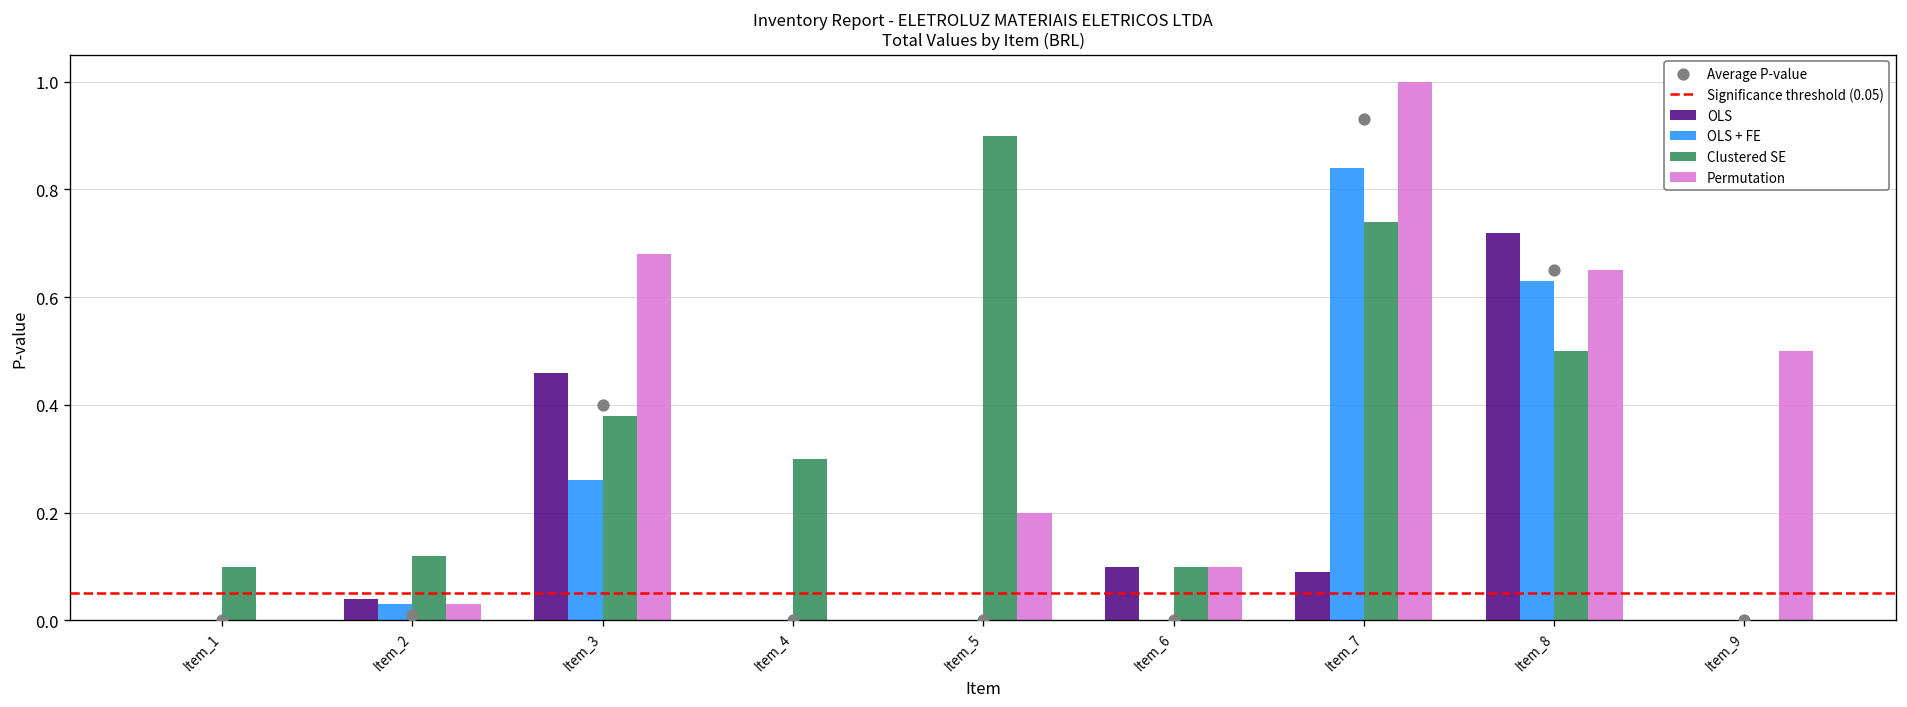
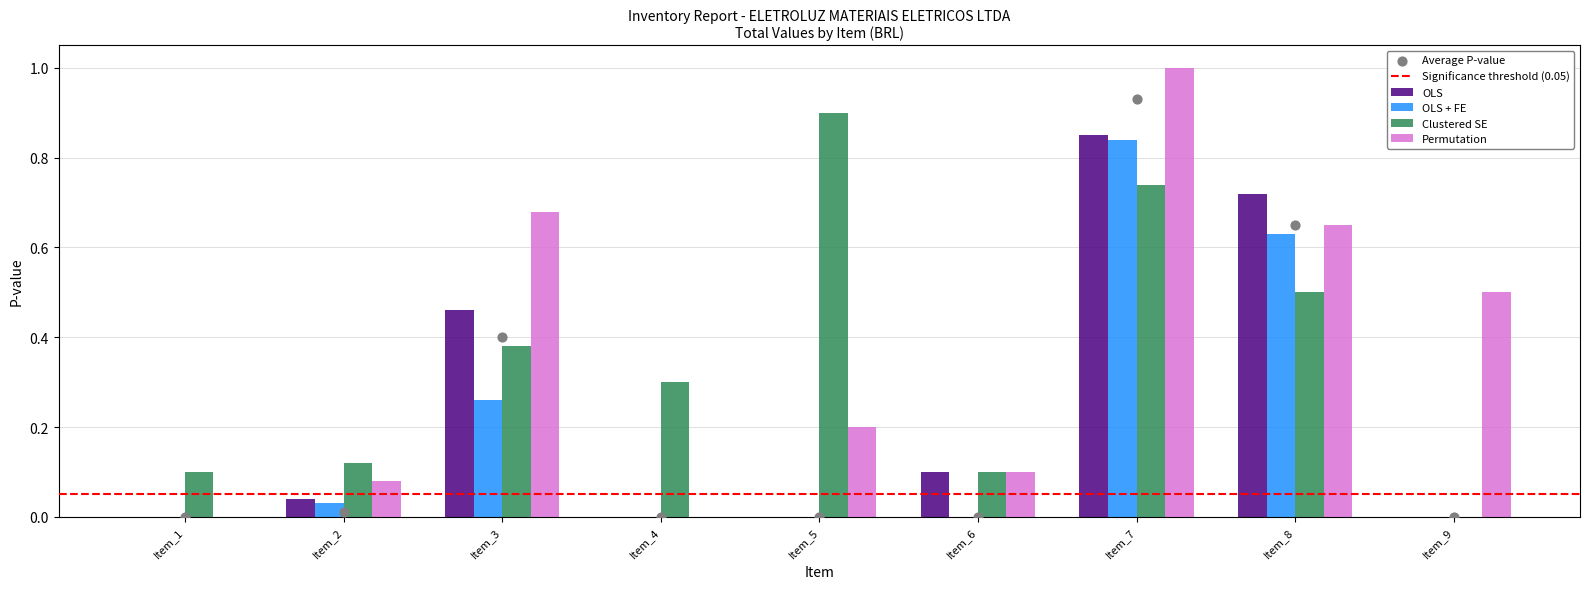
Permutation, Item_2: 0.03 -> 0.08
OLS, Item_7: 0.09 -> 0.85
